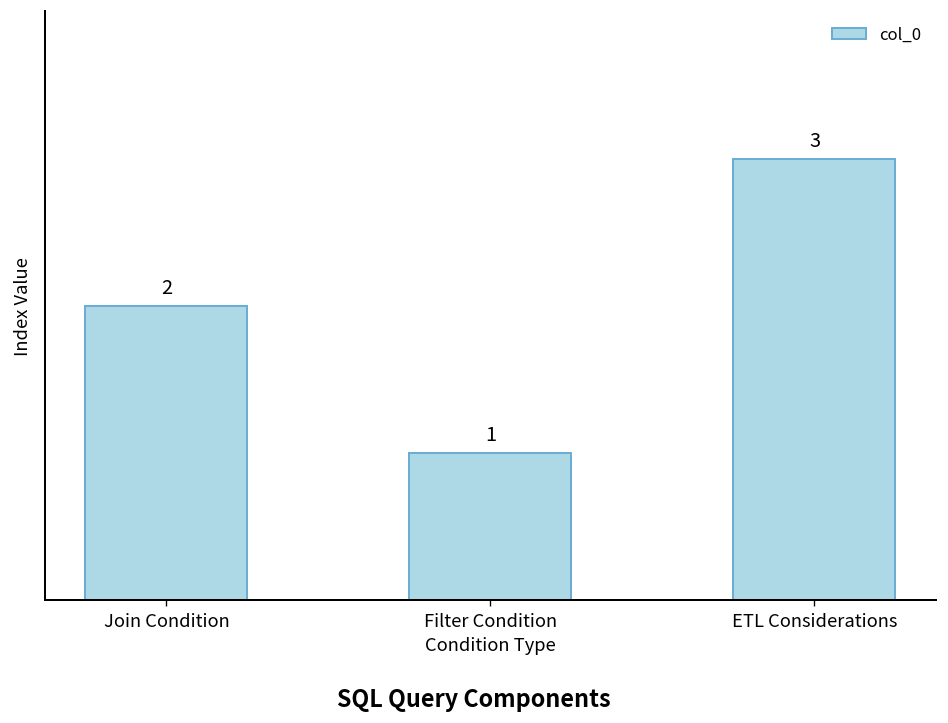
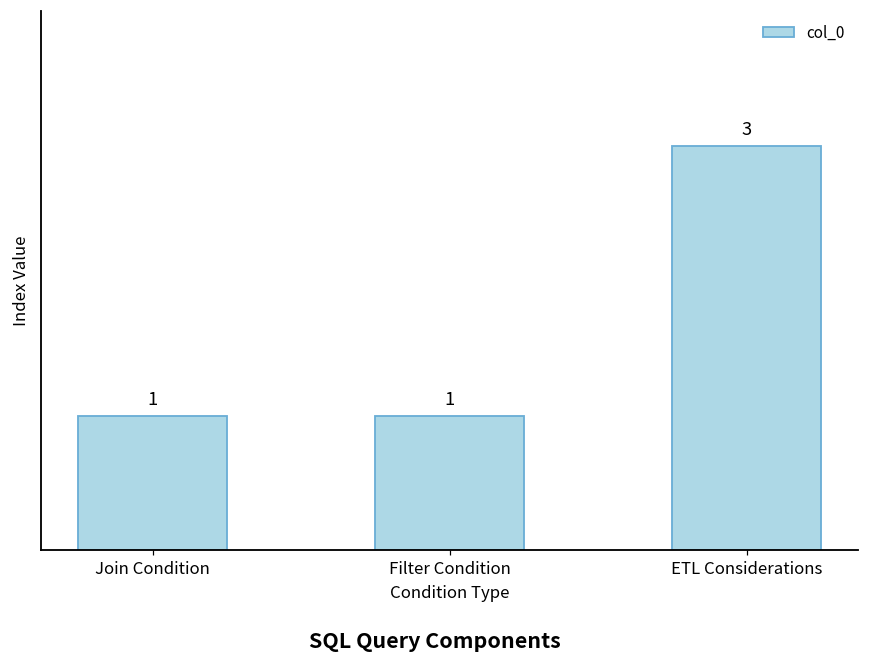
Join Condition: 2 -> 1
